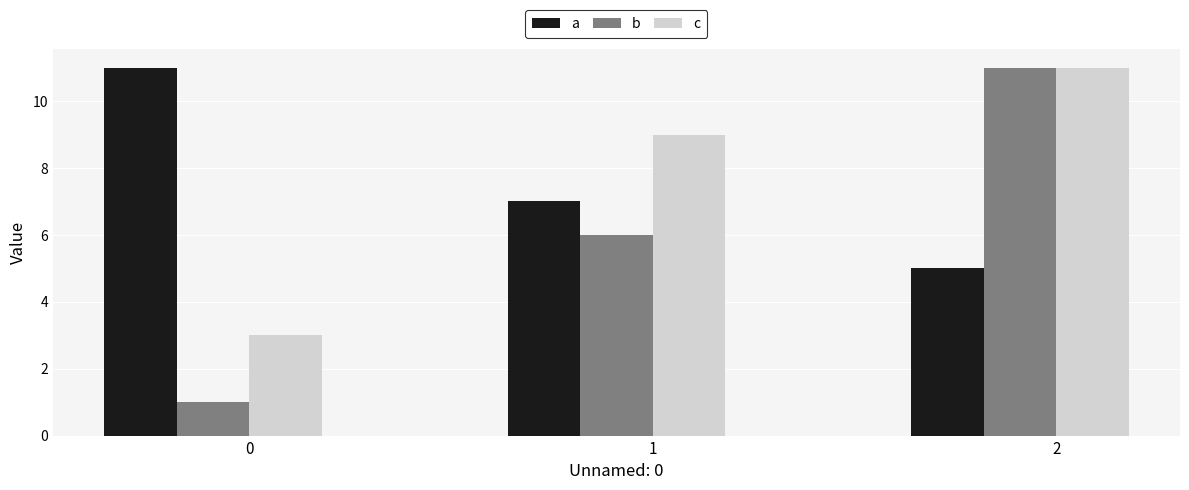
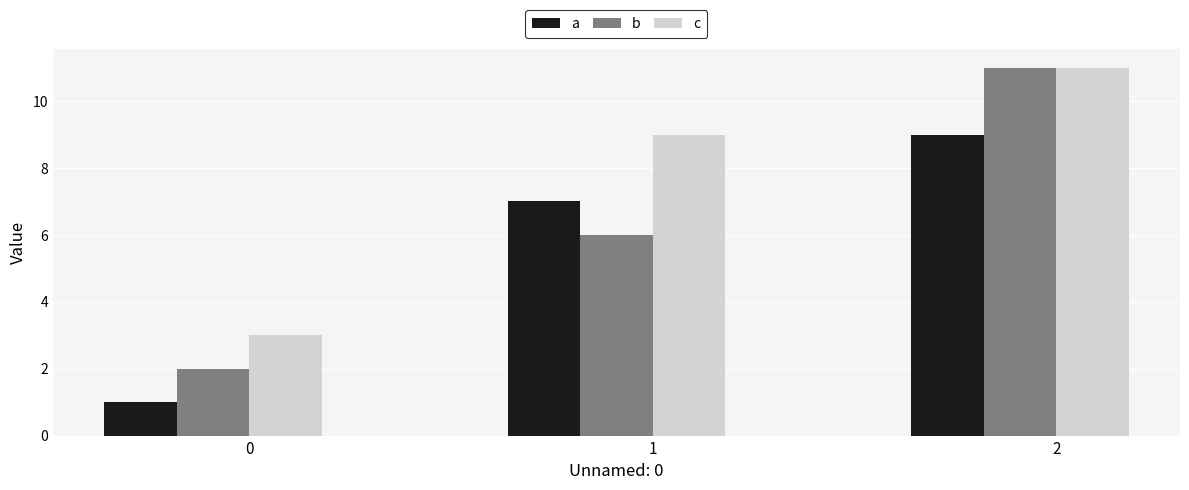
a, 0: 11 -> 1
b, 0: 1 -> 2
a, 2: 5 -> 9
